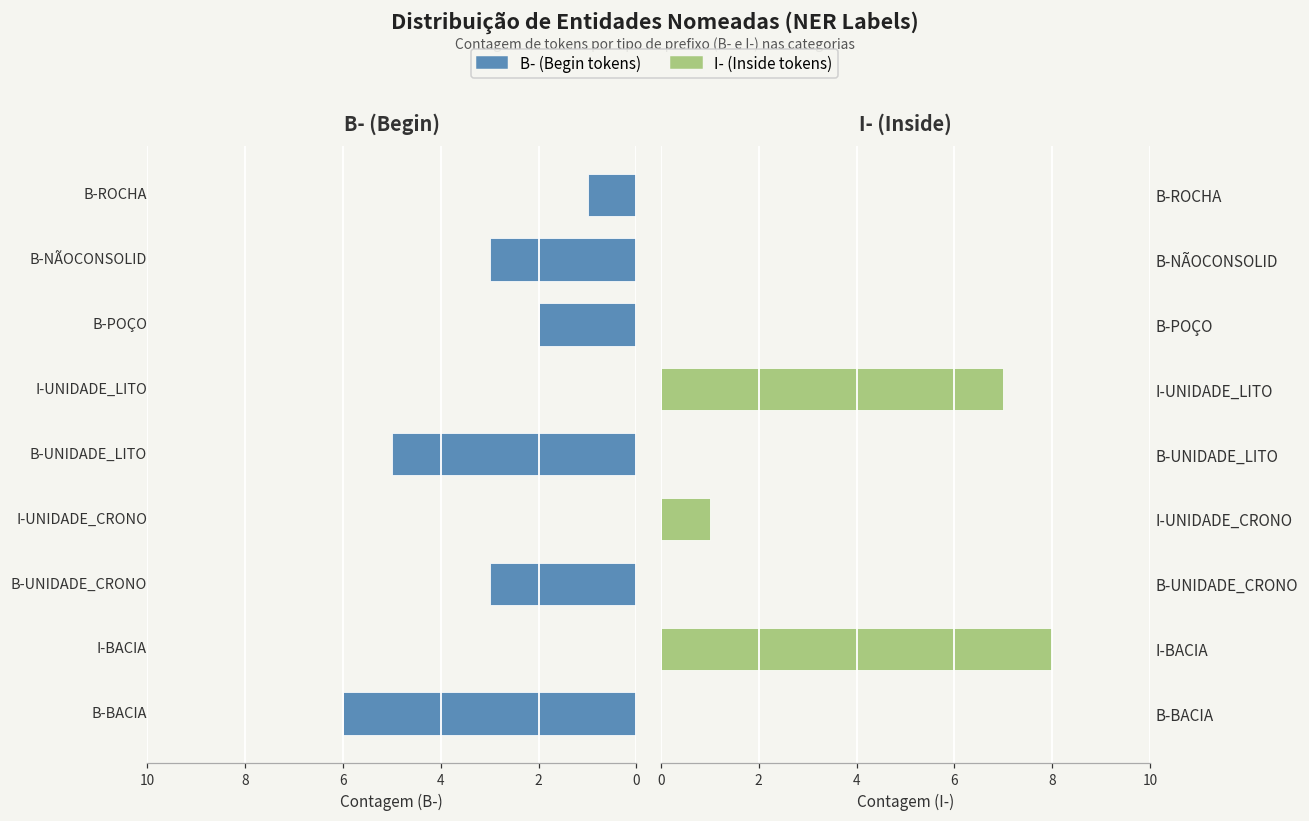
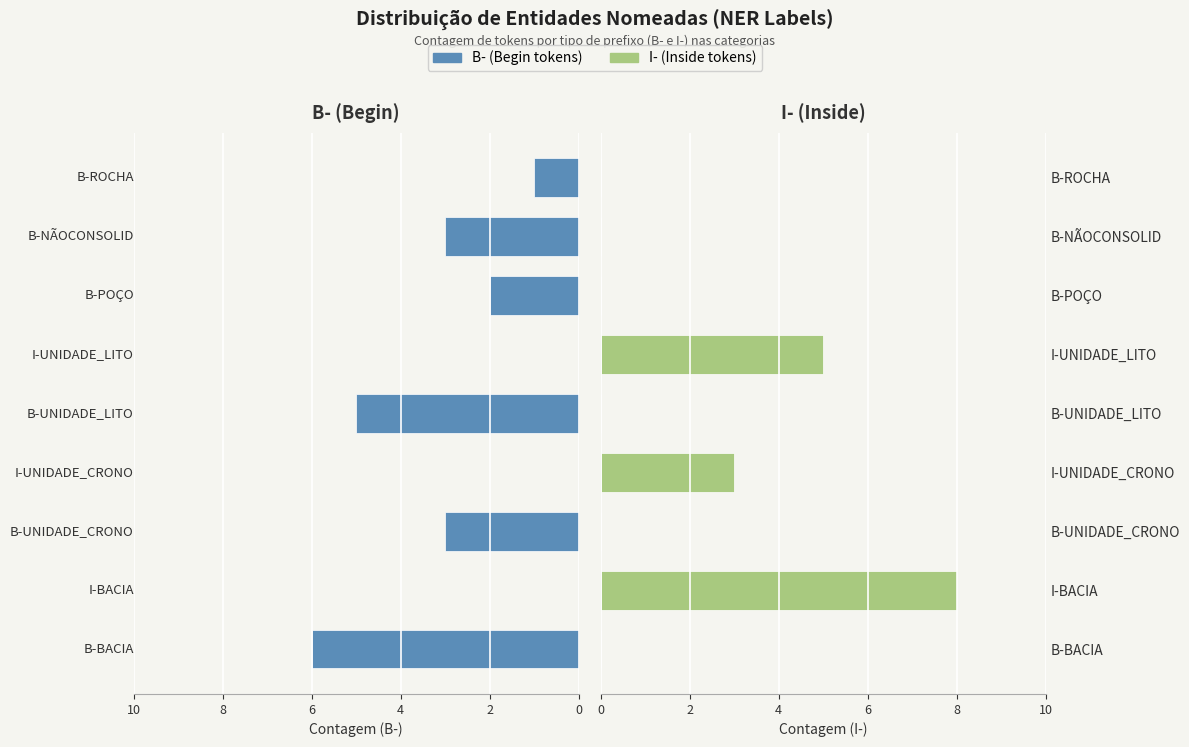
I- (Inside), I-UNIDADE_LITO: 7 -> 5
I- (Inside), I-UNIDADE_CRONO: 1 -> 3
